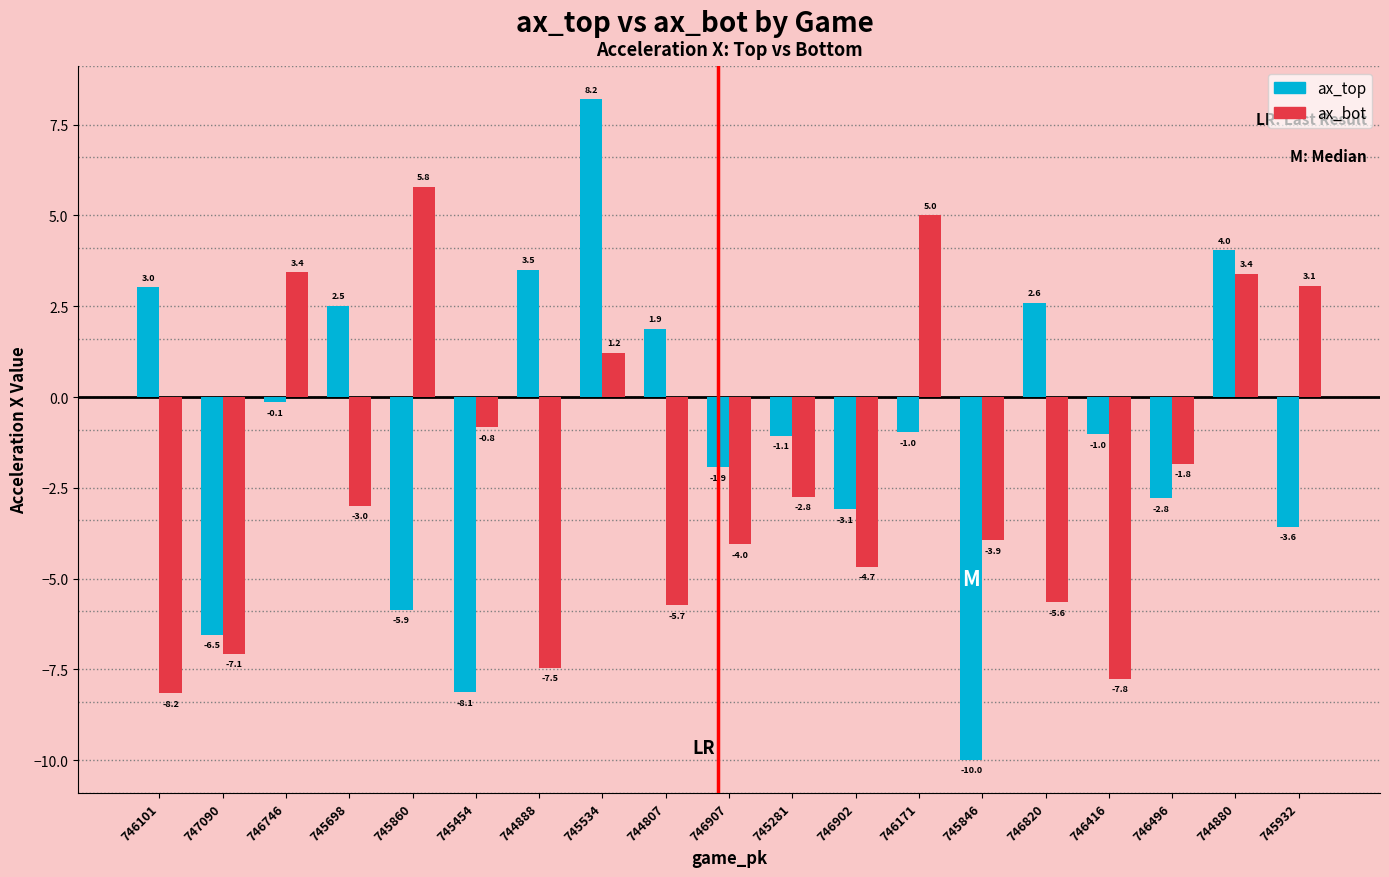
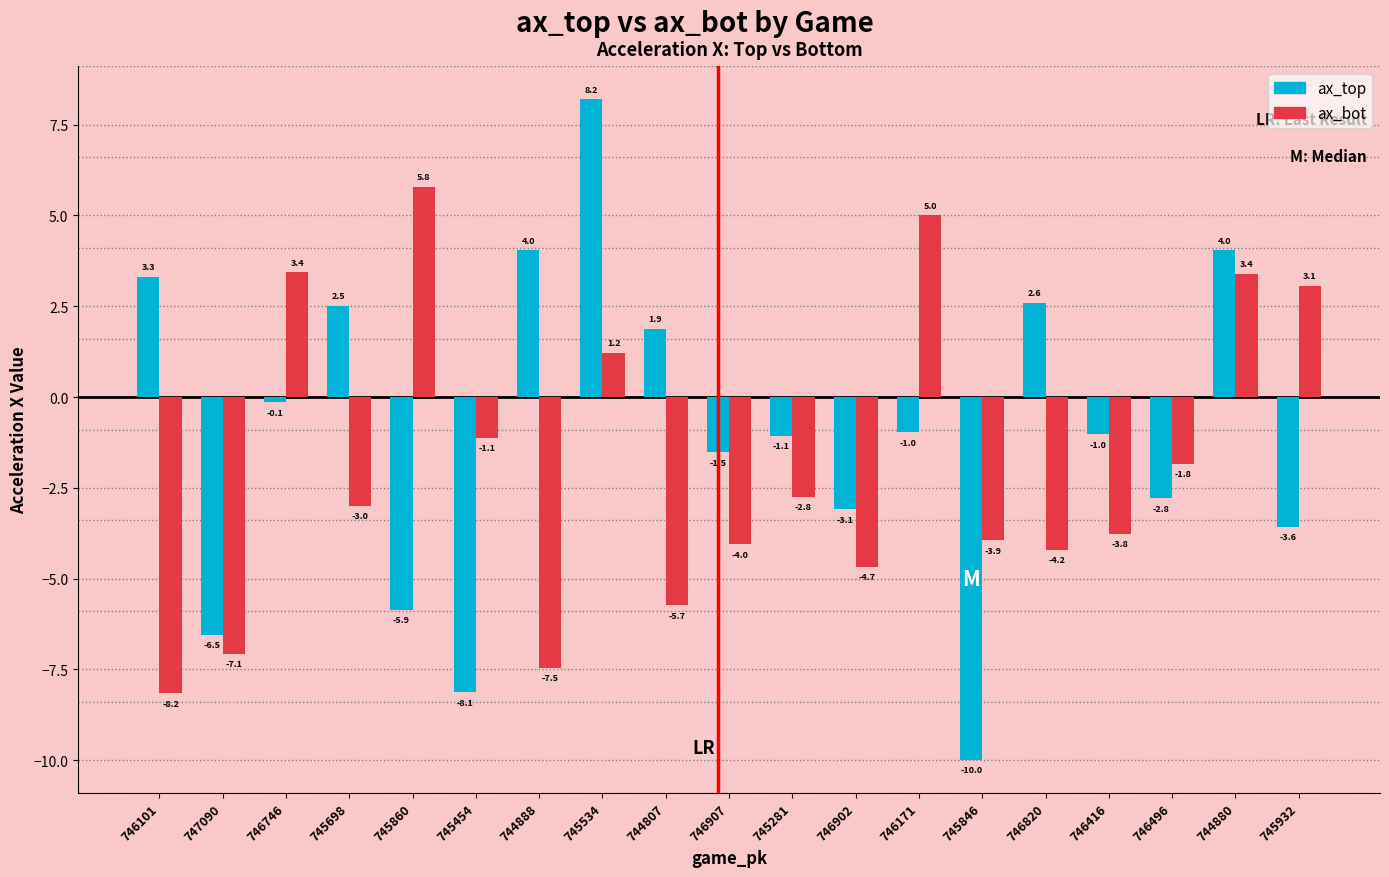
ax_top, 746101: 3.0 -> 3.3
ax_bot, 745454: -0.8 -> -1.1
ax_top, 744888: 3.5 -> 4.0
ax_top, 746907: -1.9 -> -1.5
ax_bot, 746820: -5.6 -> -4.2
ax_bot, 746416: -7.8 -> -3.8
